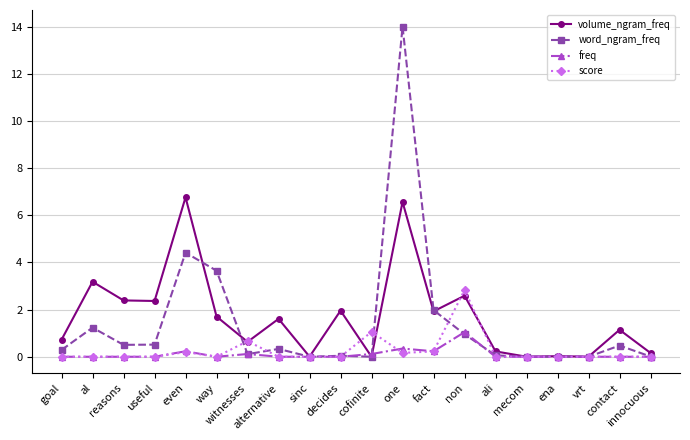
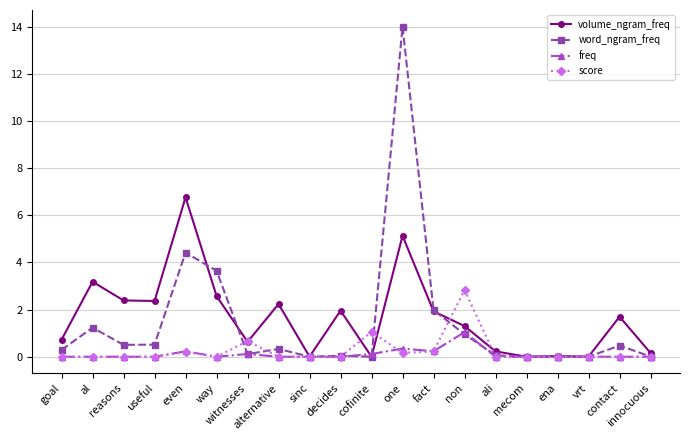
volume_ngram_freq, way: 1.7 -> 2.6
volume_ngram_freq, alternative: 1.6 -> 2.2
volume_ngram_freq, one: 6.6 -> 5.1
volume_ngram_freq, non: 2.6 -> 1.3
volume_ngram_freq, contact: 1.1 -> 1.7
